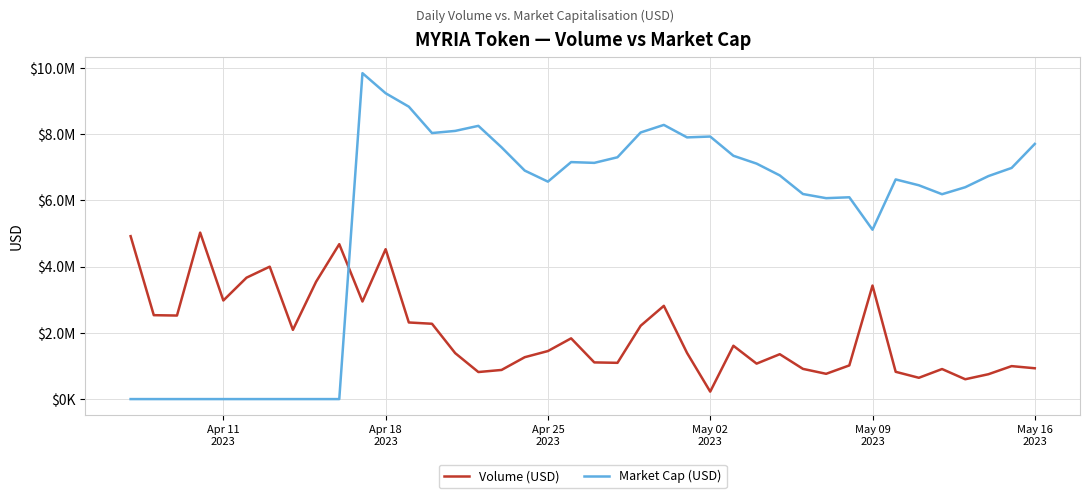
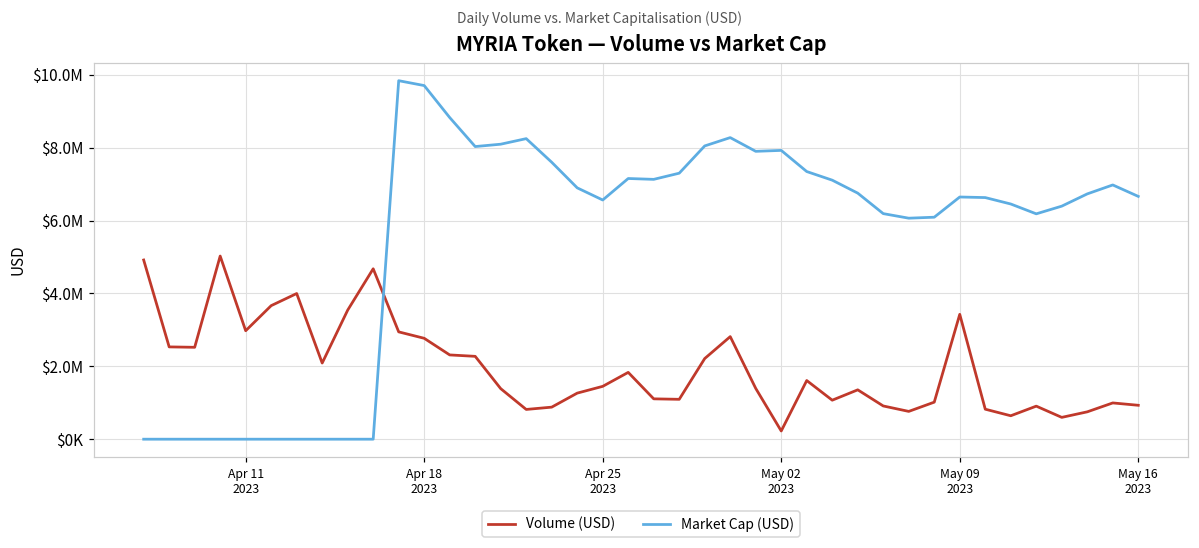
Volume (USD), Apr 18 2023: $4500000 -> $2800000
Market Cap (USD), Apr 18 2023: $9200000 -> $9700000
Market Cap (USD), May 09 2023: $5100000 -> $6600000
Market Cap (USD), May 16 2023: $7700000 -> $6700000
